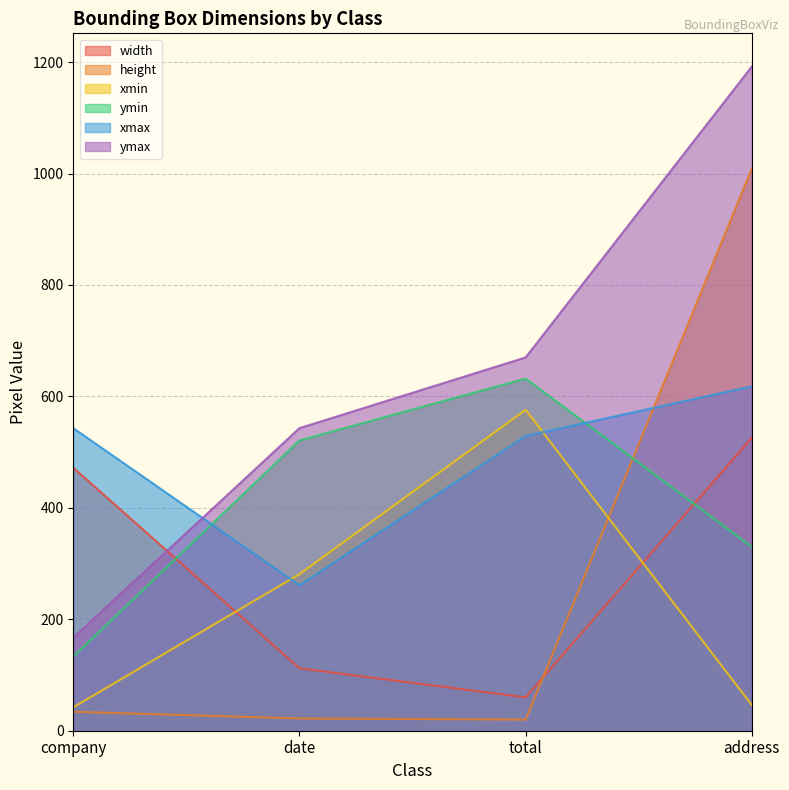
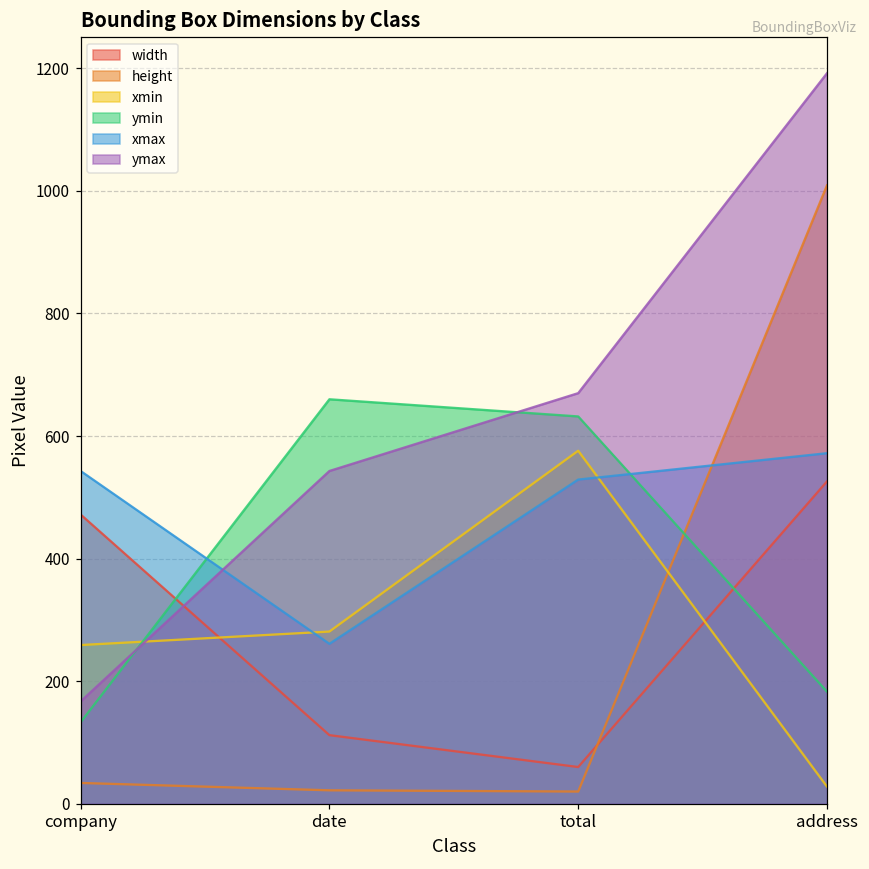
xmin, company: 40 -> 260
ymin, date: 520 -> 660
xmin, address: 50 -> 30
ymin, address: 330 -> 180
xmax, address: 620 -> 570
